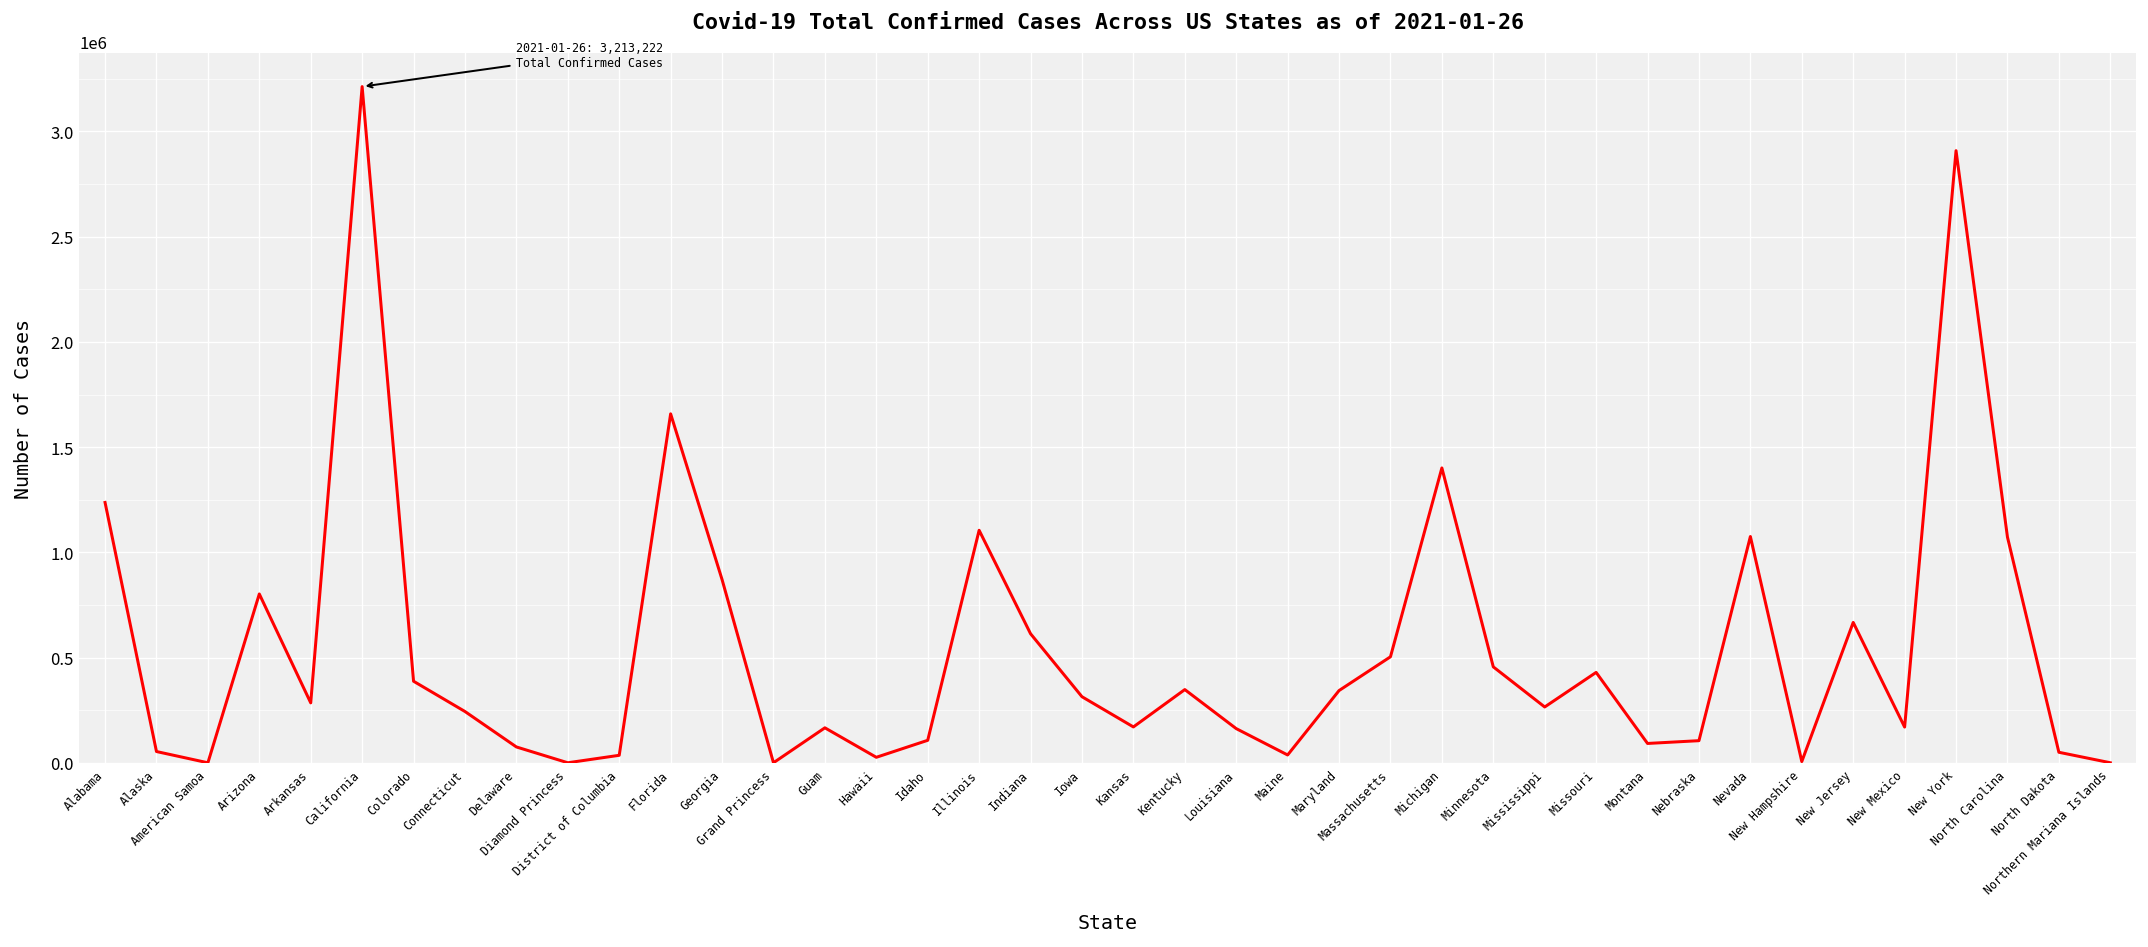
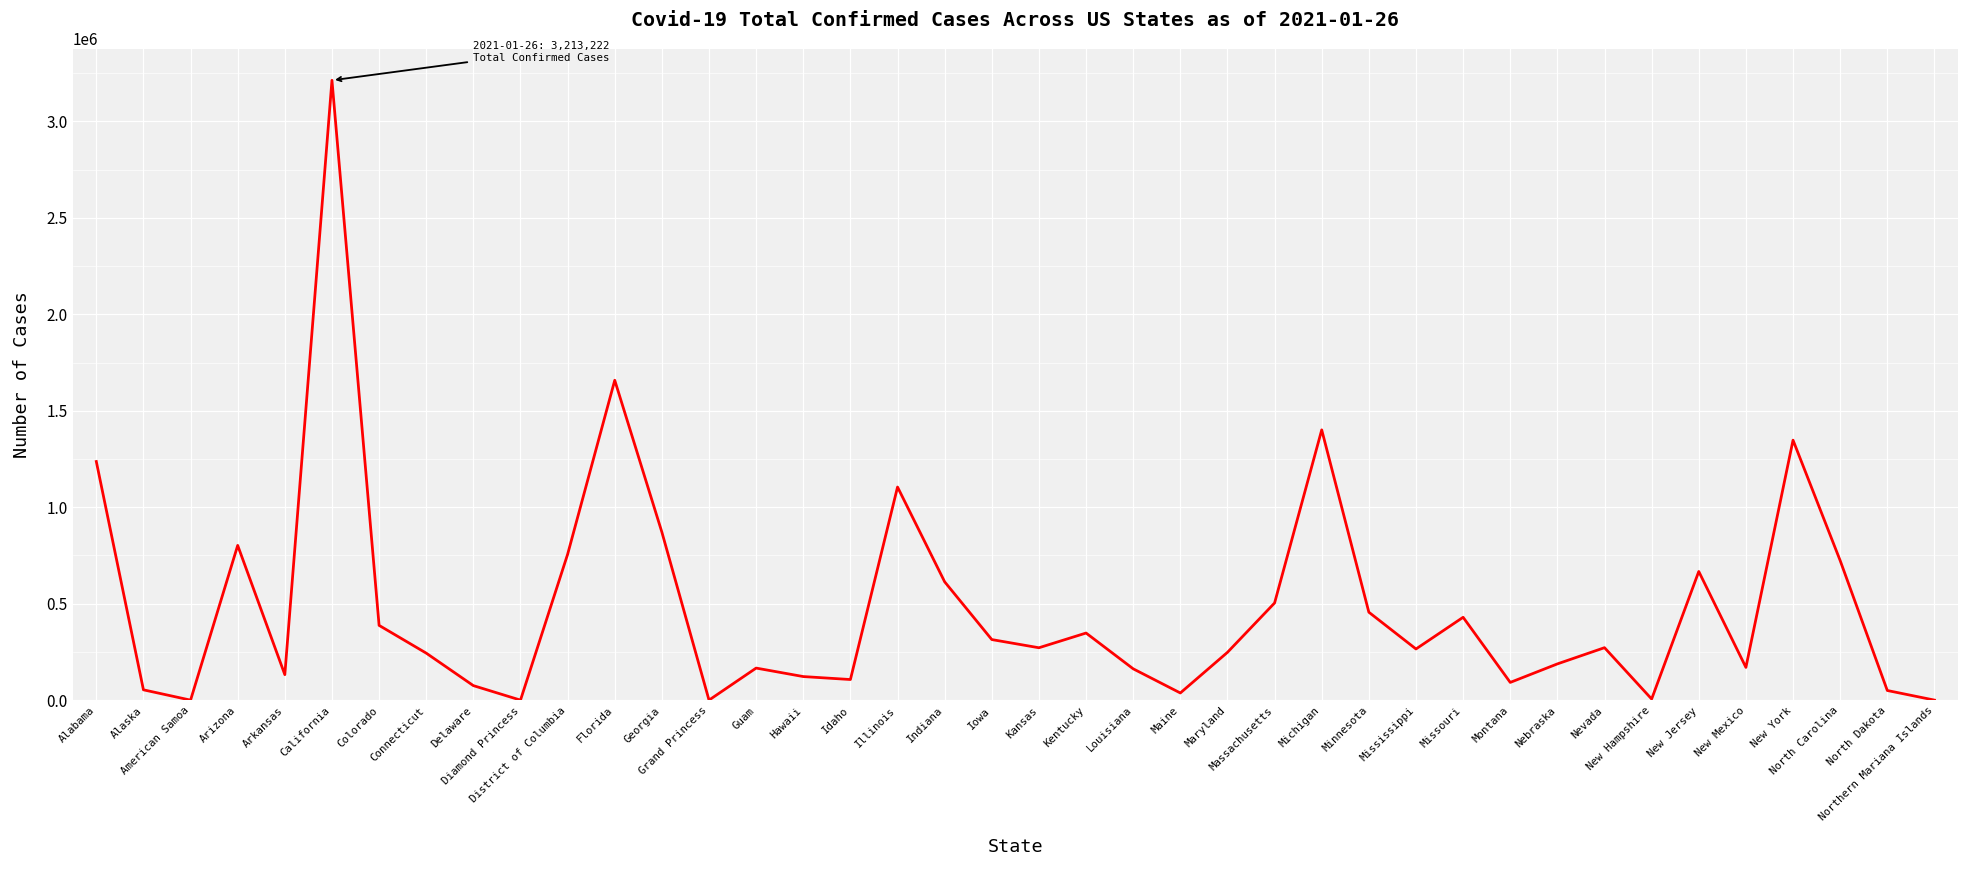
Arkansas: 280000 -> 130000
District of Columbia: 40000 -> 760000
Hawaii: 30000 -> 120000
Kansas: 170000 -> 270000
Maryland: 340000 -> 250000
Nebraska: 110000 -> 190000
Nevada: 1080000 -> 270000
New York: 2910000 -> 1350000
North Carolina: 1070000 -> 720000
